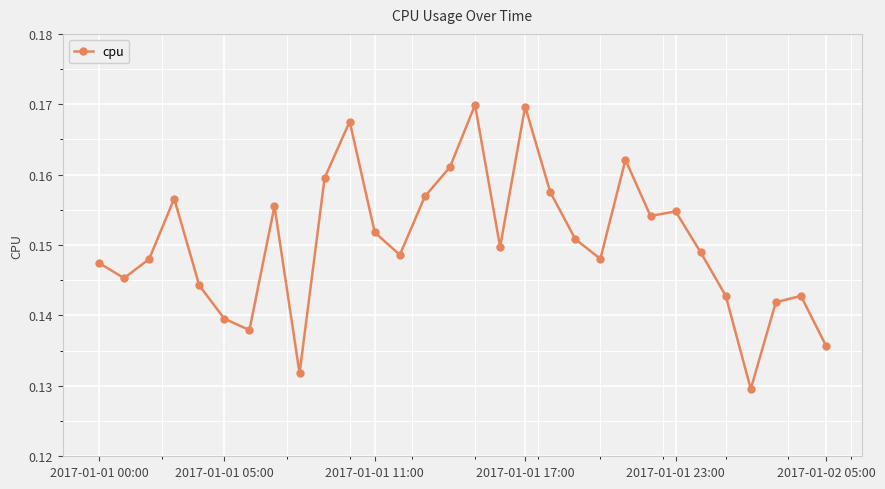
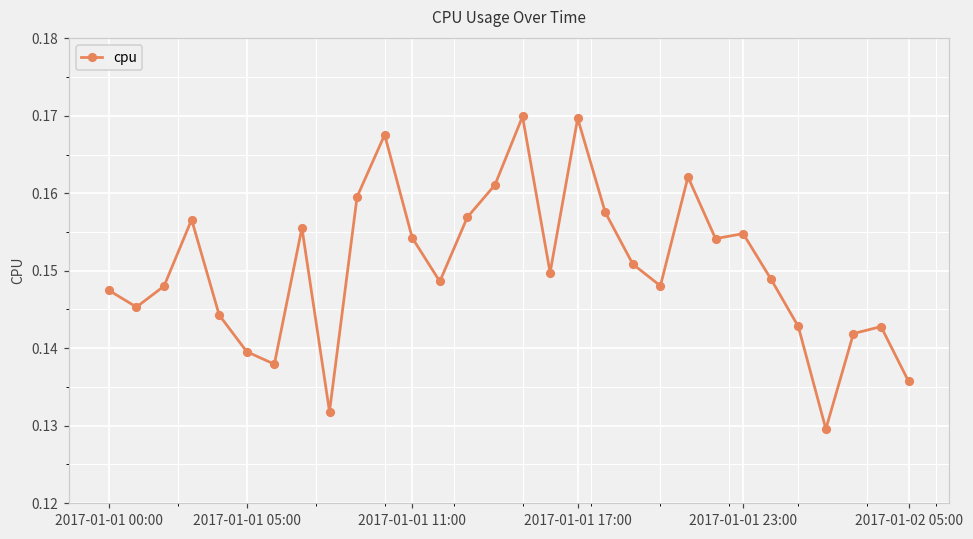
2017-01-01 11:00: 0.152 -> 0.154
